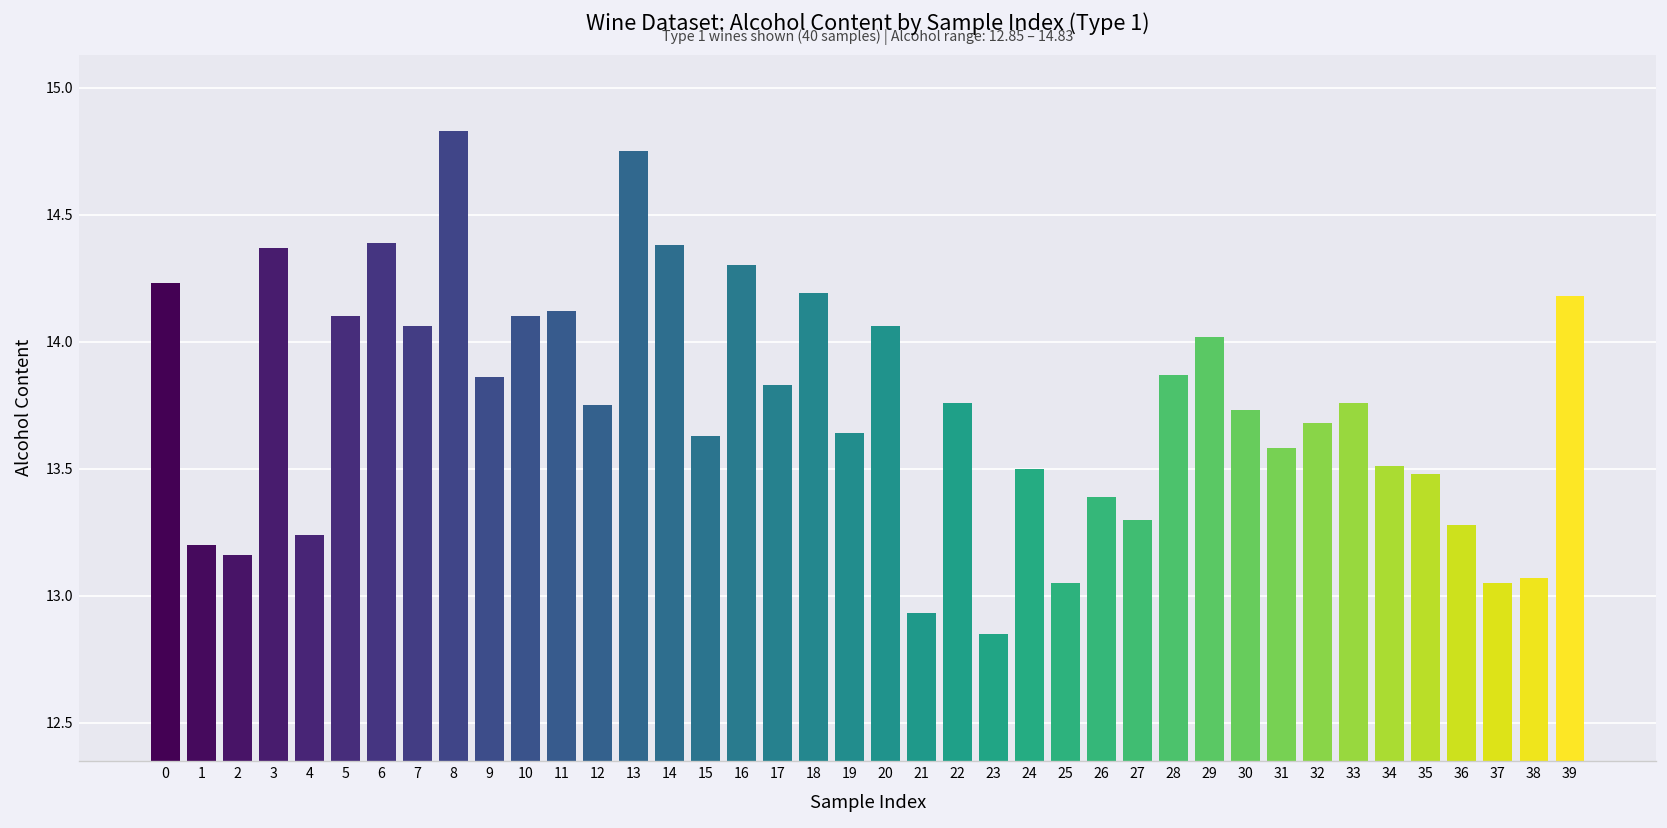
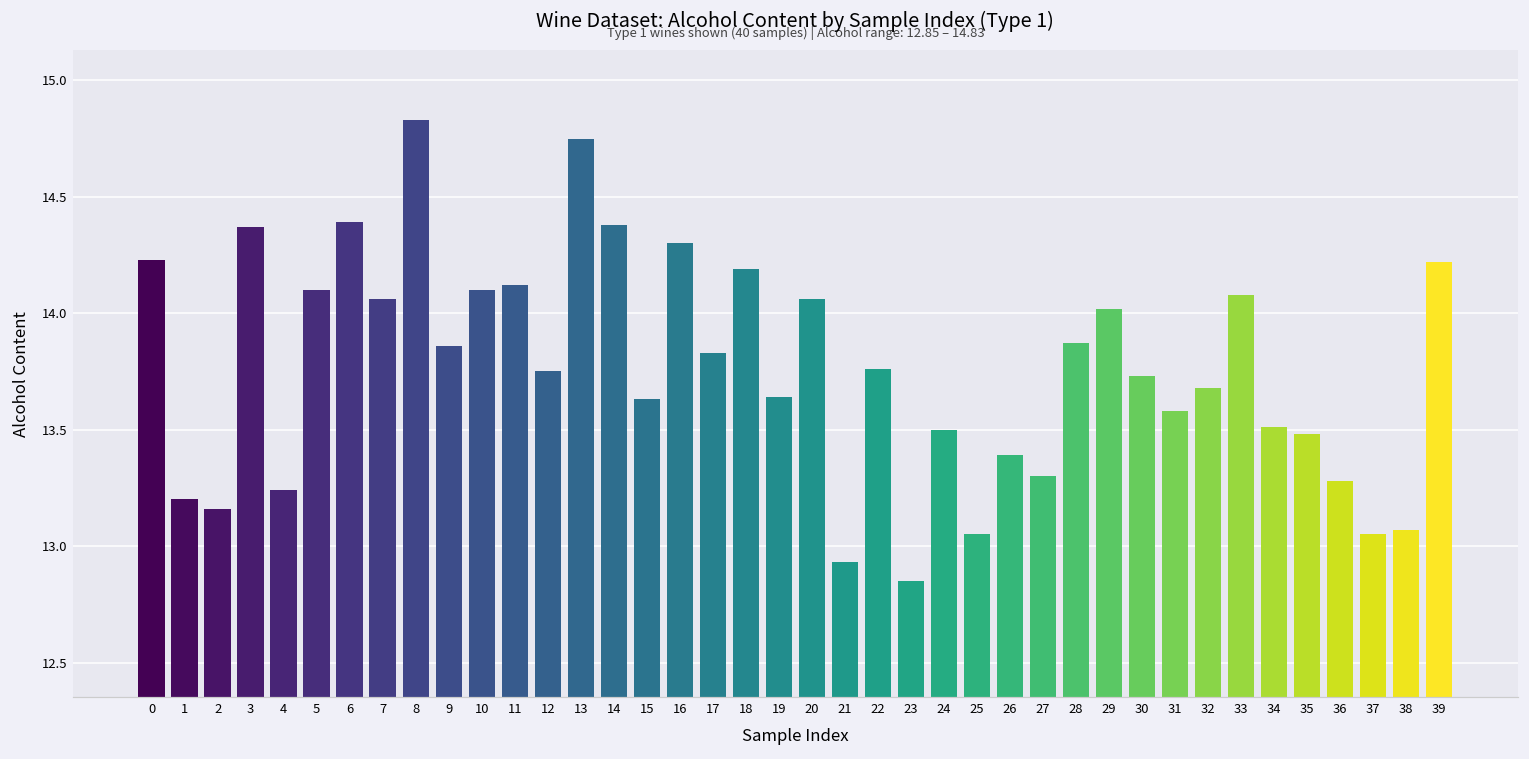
33: 13.76 -> 14.08
39: 14.18 -> 14.22
